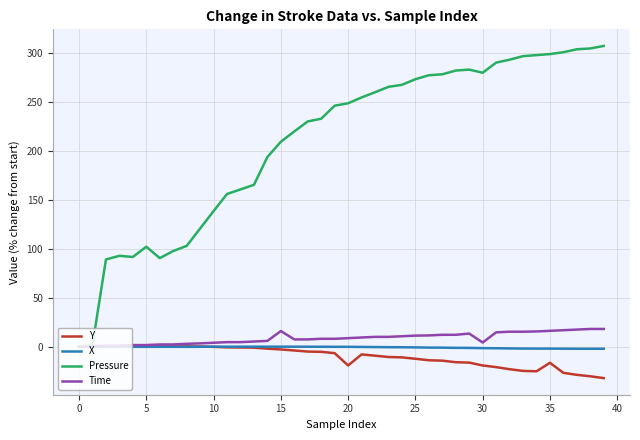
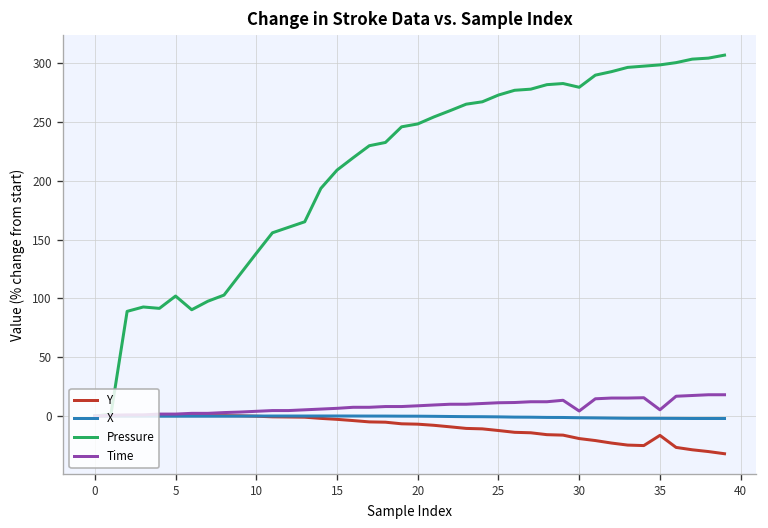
Time, 15: 20 -> 10
Y, 20: -20 -> -10
Time, 35: 20 -> 10
